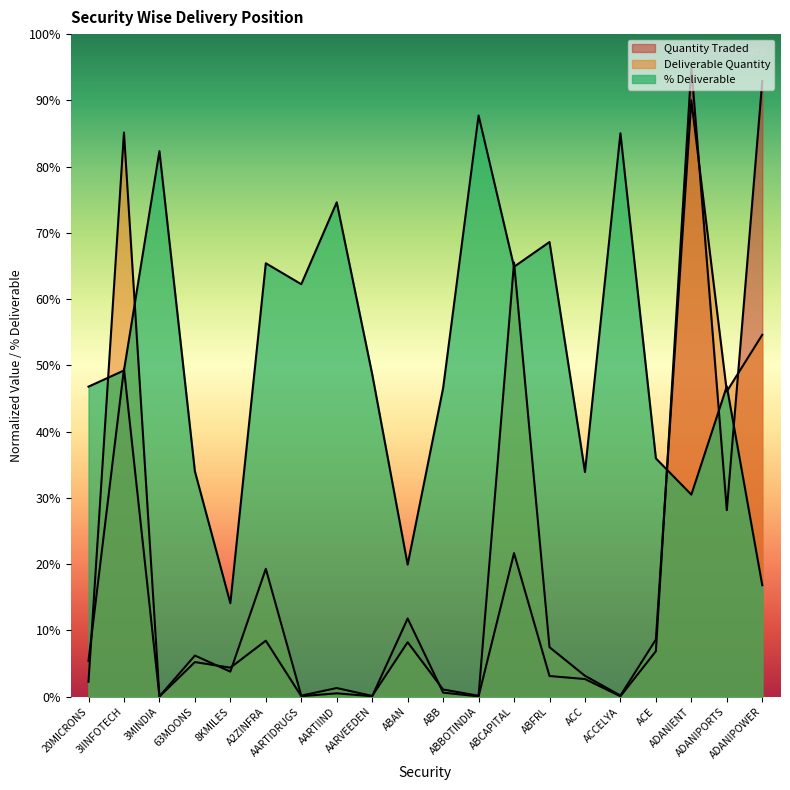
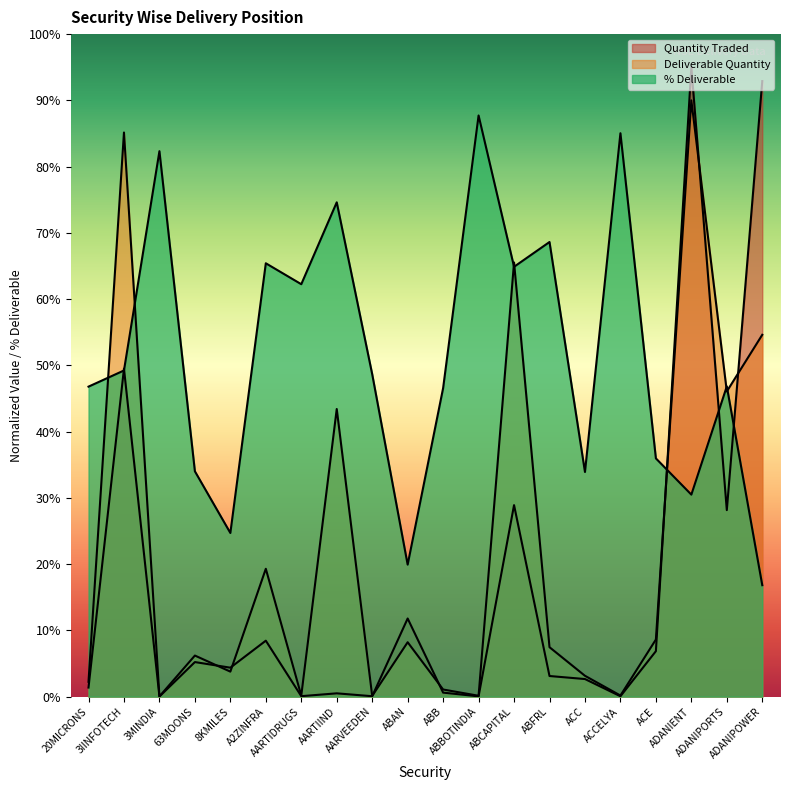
Quantity Traded, 20MICRONS: 5% -> 1%
% Deliverable, 8KMILES: 14% -> 25%
Deliverable Quantity, AARTIIND: 1% -> 43%
Quantity Traded, ABCAPITAL: 22% -> 29%
